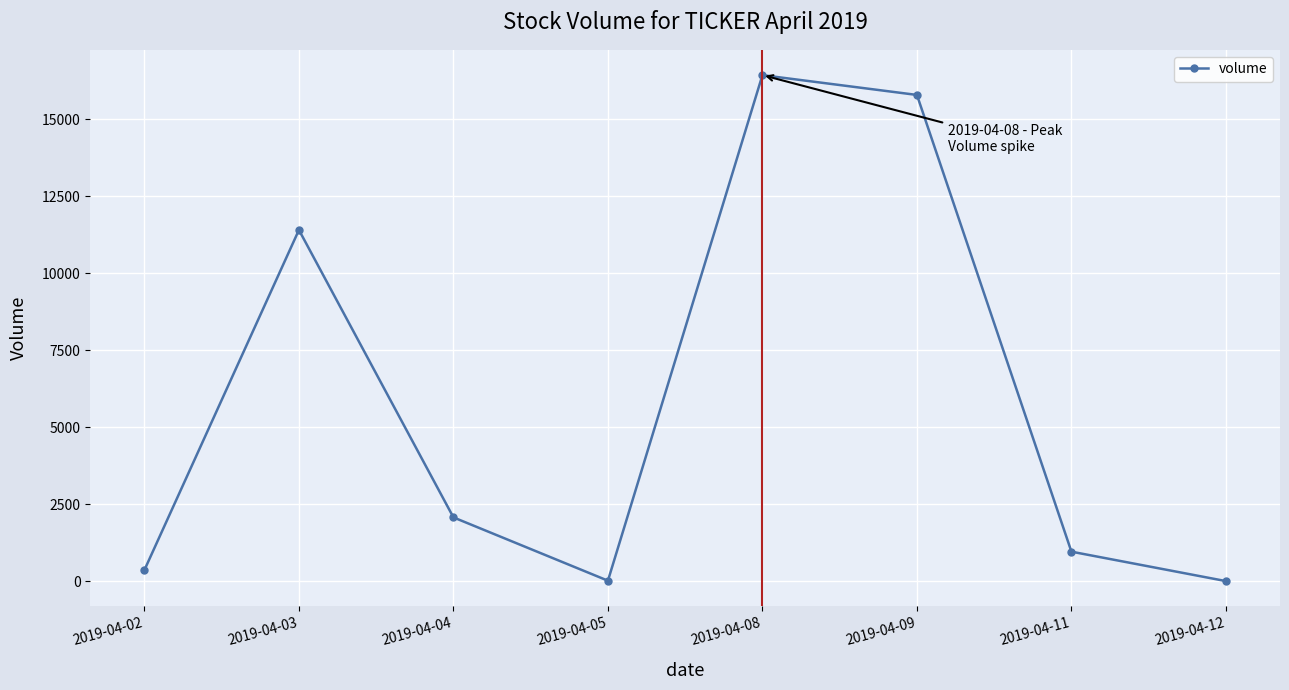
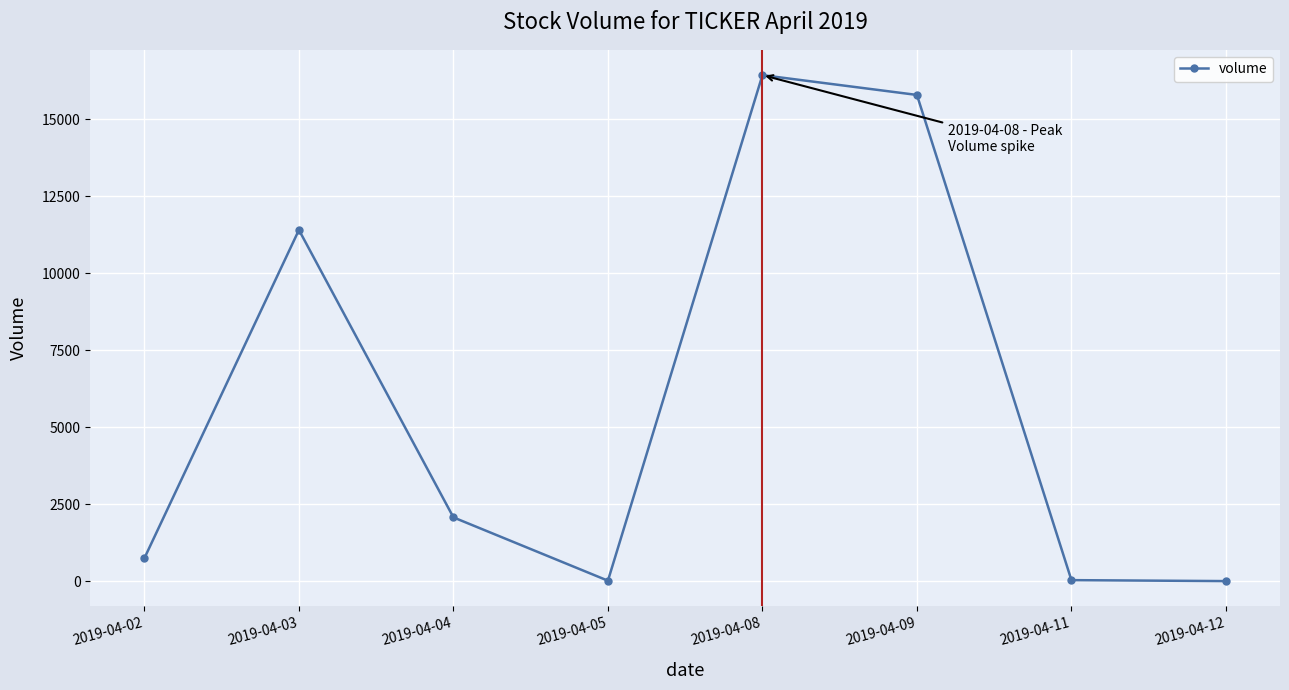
2019-04-02: 400 -> 800
2019-04-11: 1000 -> 0
